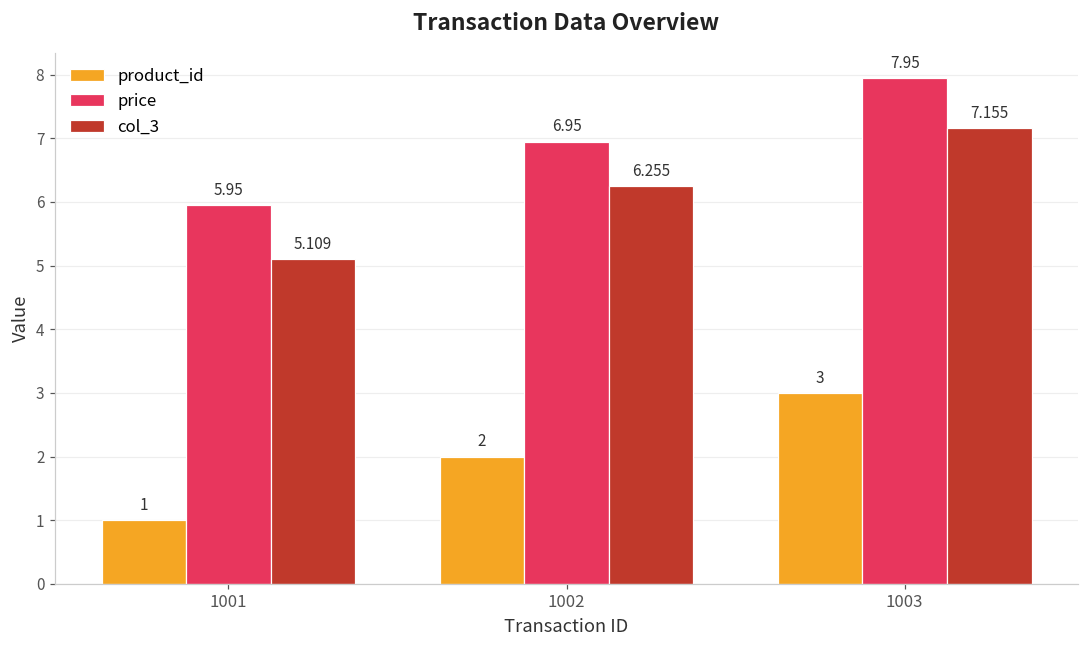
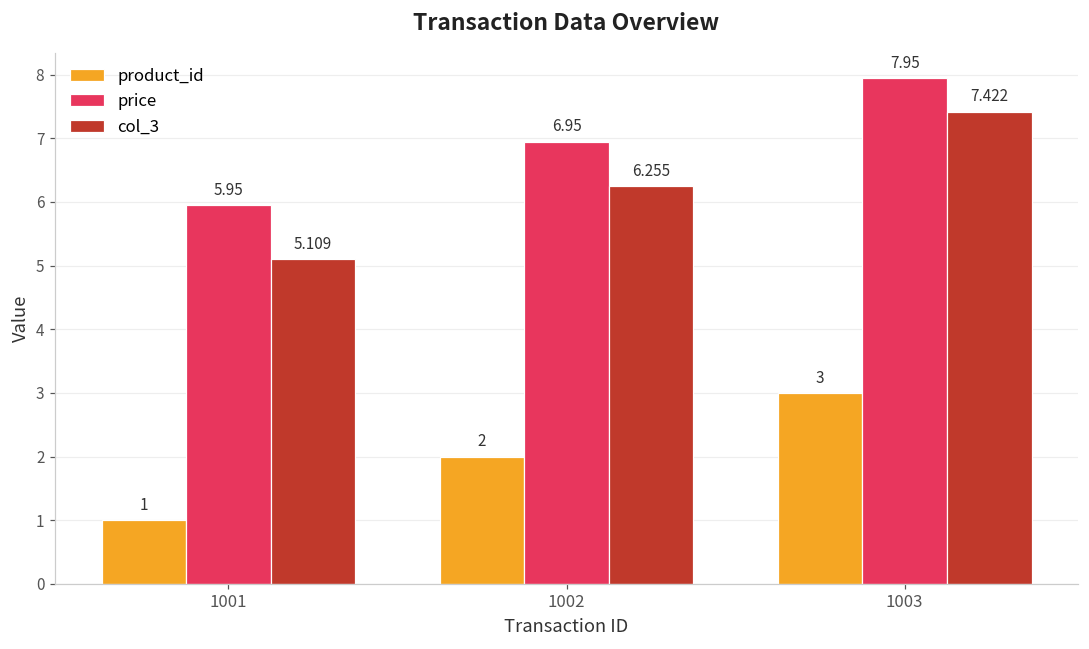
col_3, 1003: 7.155 -> 7.422
